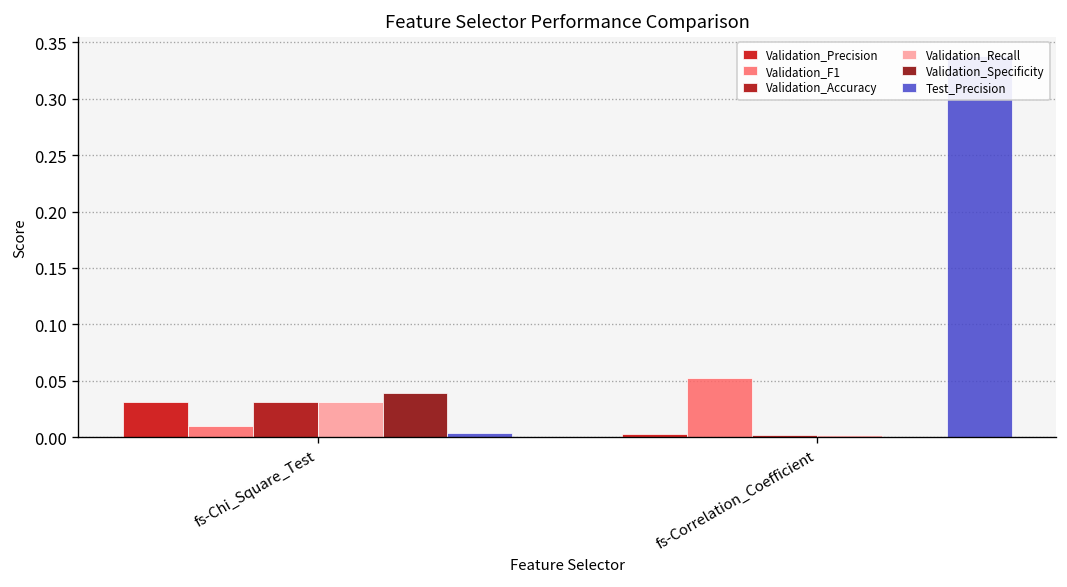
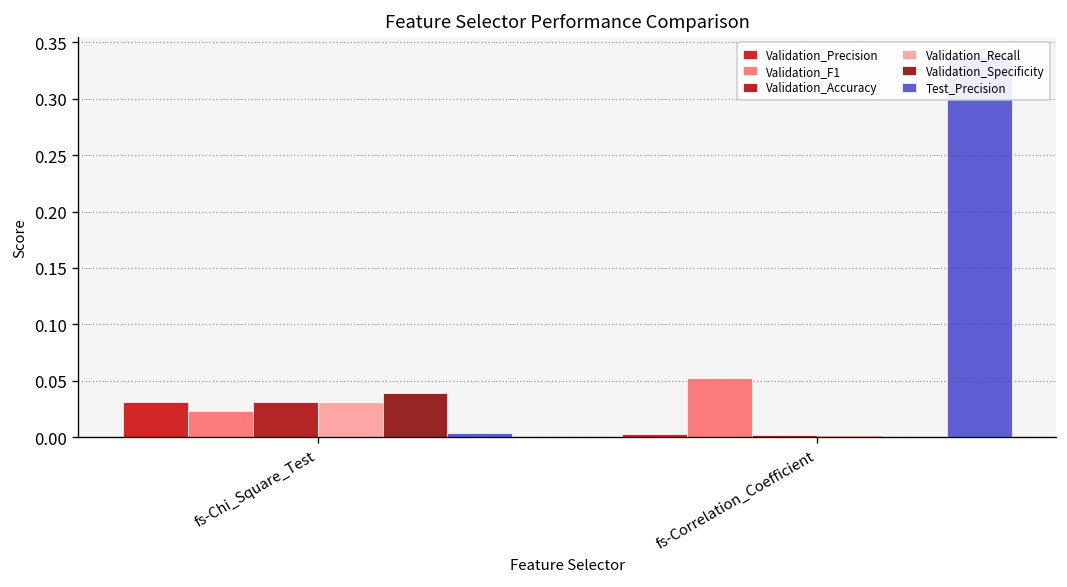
Validation_F1, fs-Chi_Square_Test: 0.01 -> 0.02
